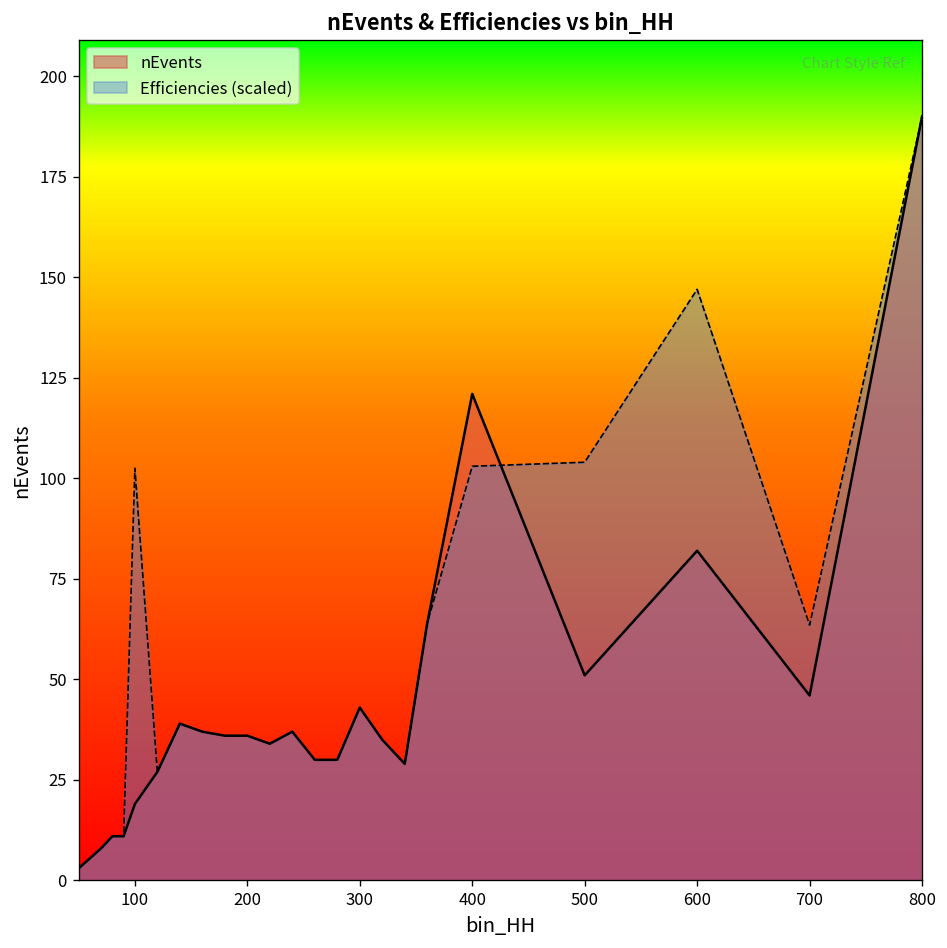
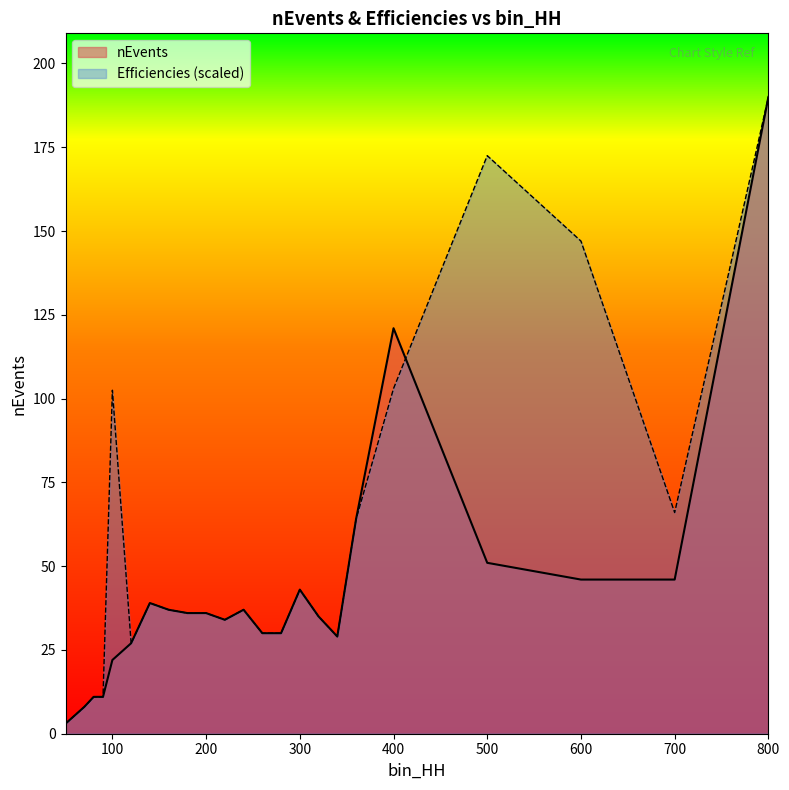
nEvents, 100: 19 -> 22
Efficiencies (scaled), 500: 104 -> 173
nEvents, 600: 82 -> 46
Efficiencies (scaled), 700: 64 -> 66
